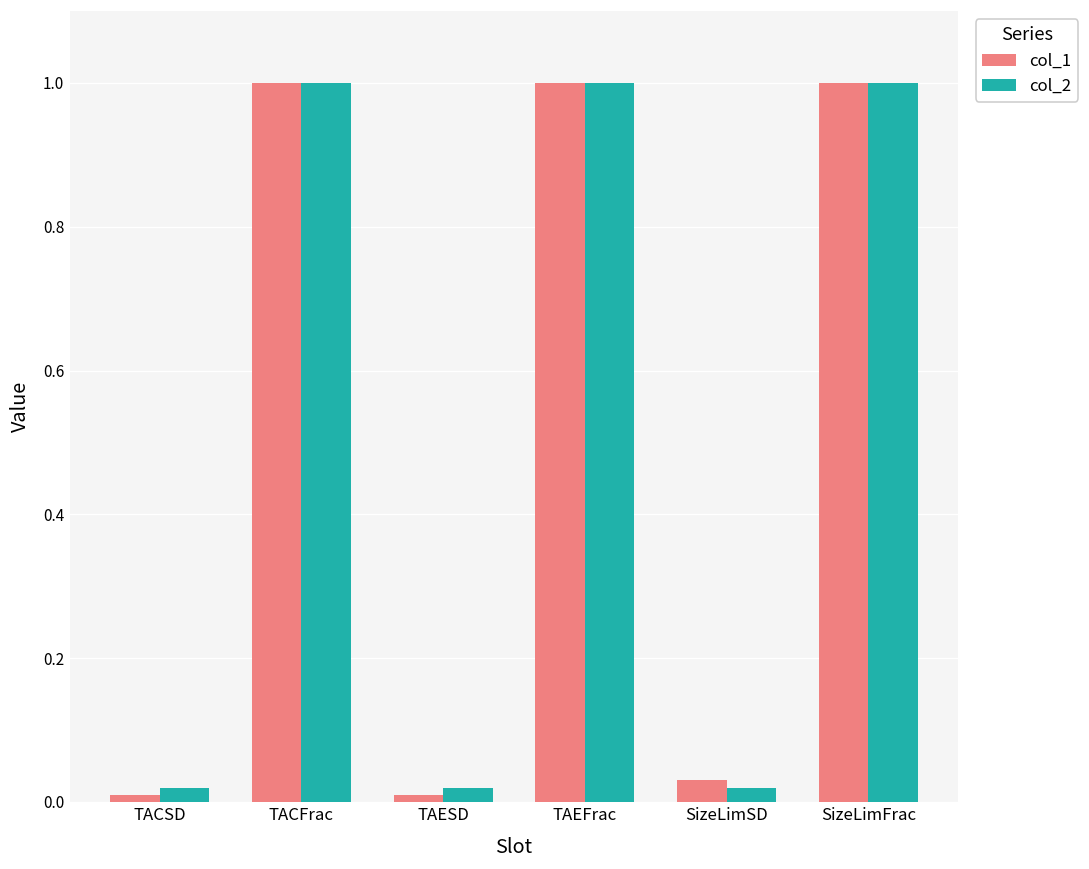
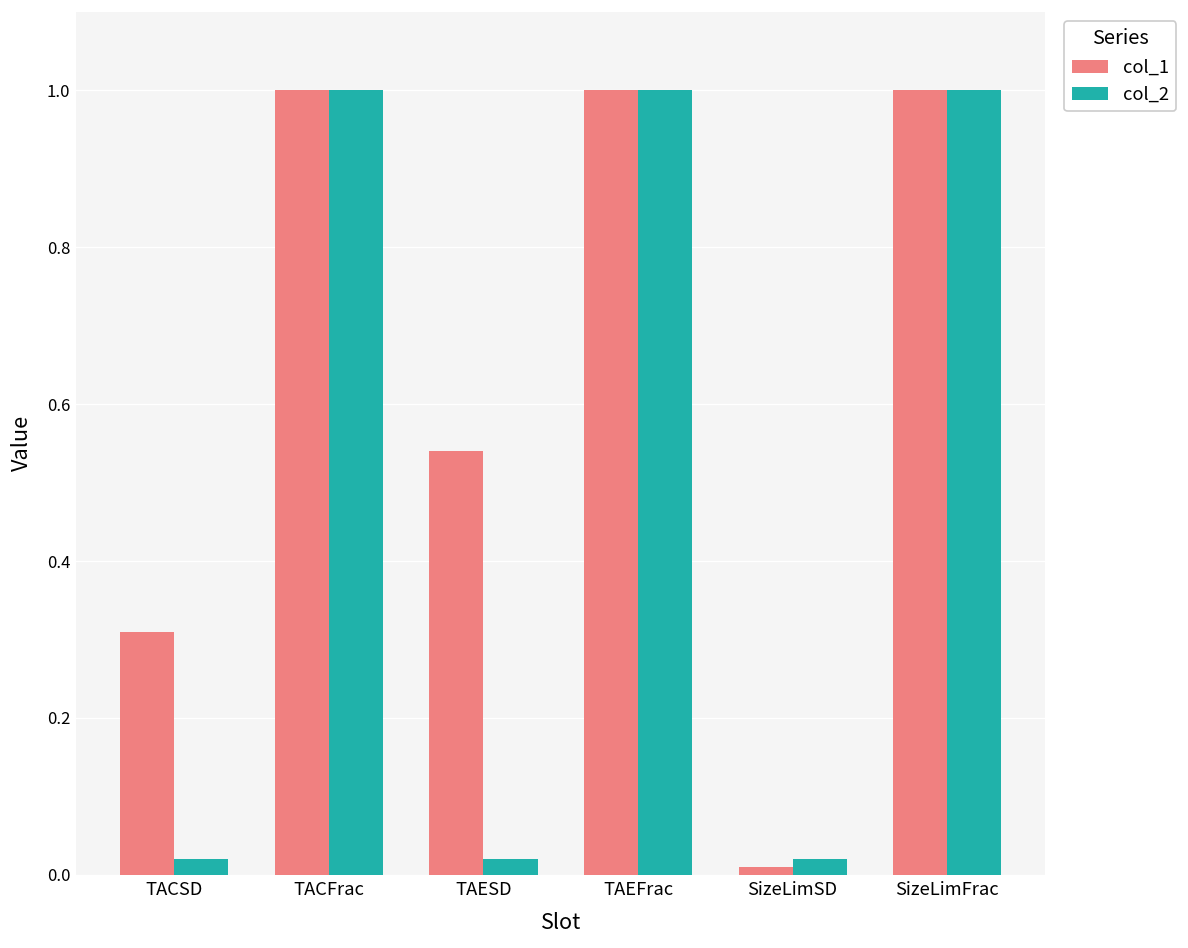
col_1, TACSD: 0.01 -> 0.31
col_1, TAESD: 0.01 -> 0.54
col_1, SizeLimSD: 0.03 -> 0.01
